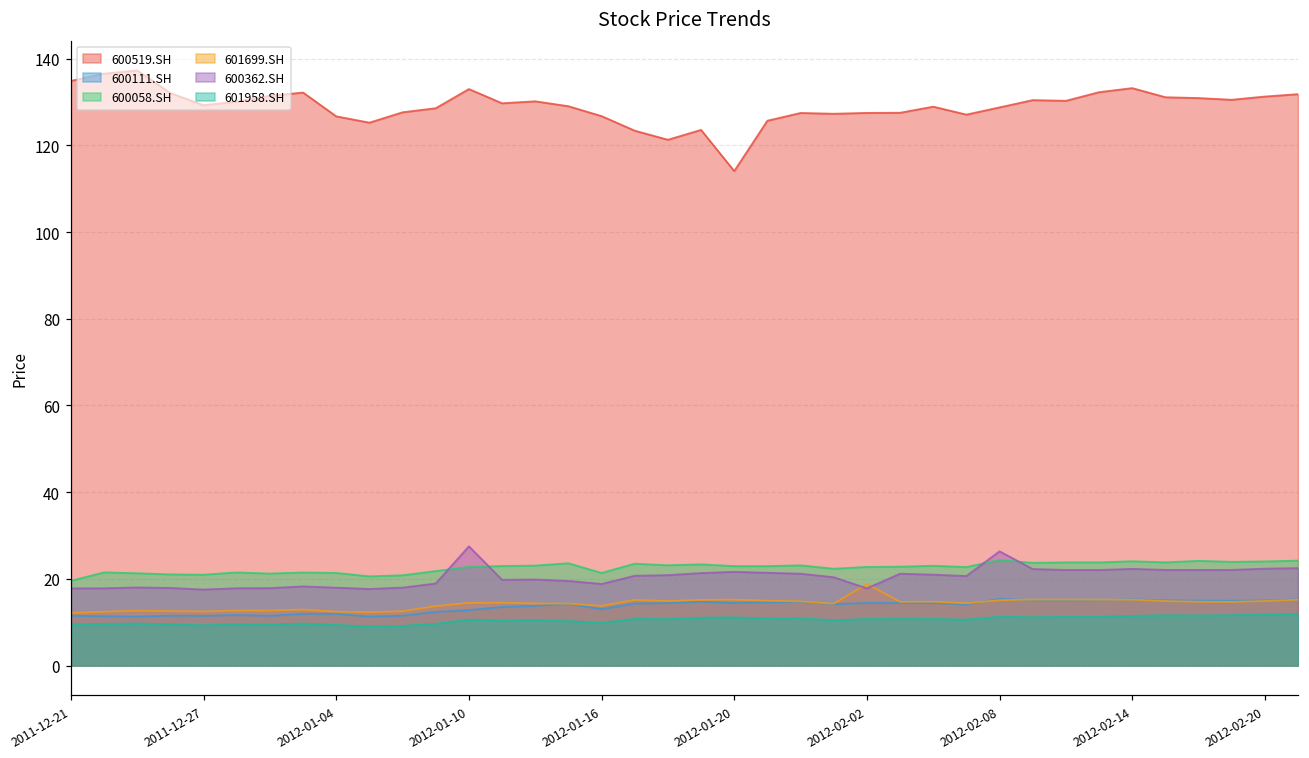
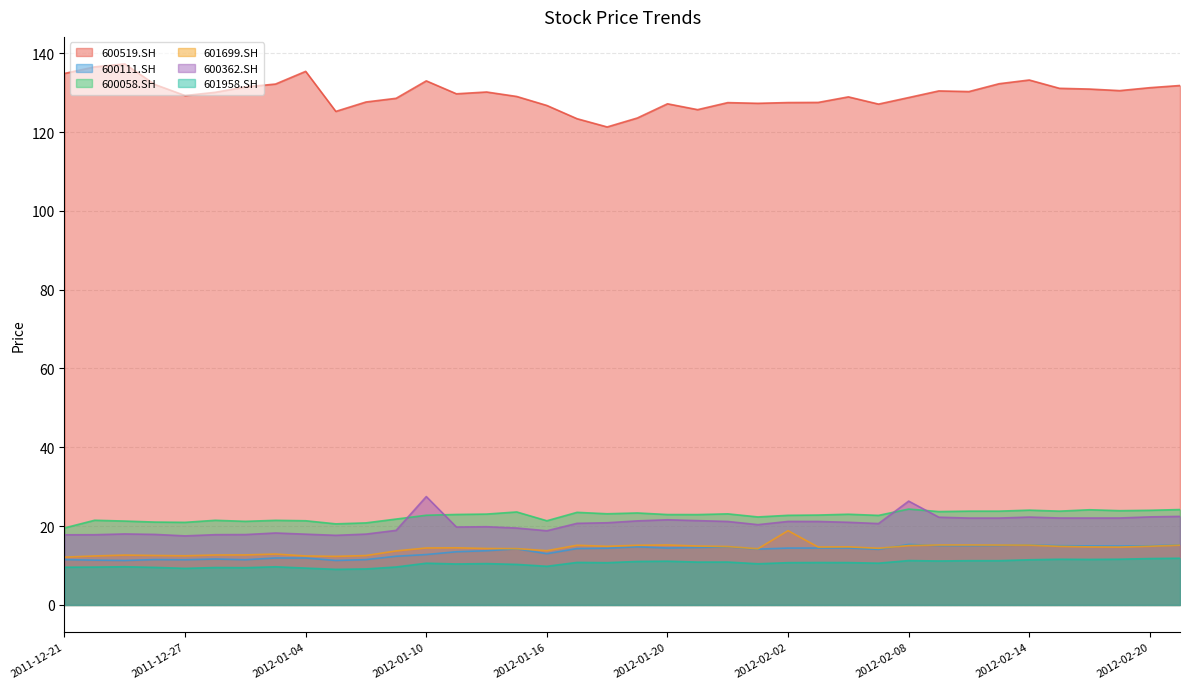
600519.SH, 2012-01-04: 127 -> 135
600519.SH, 2012-01-20: 114 -> 127
600362.SH, 2012-02-02: 18 -> 21
